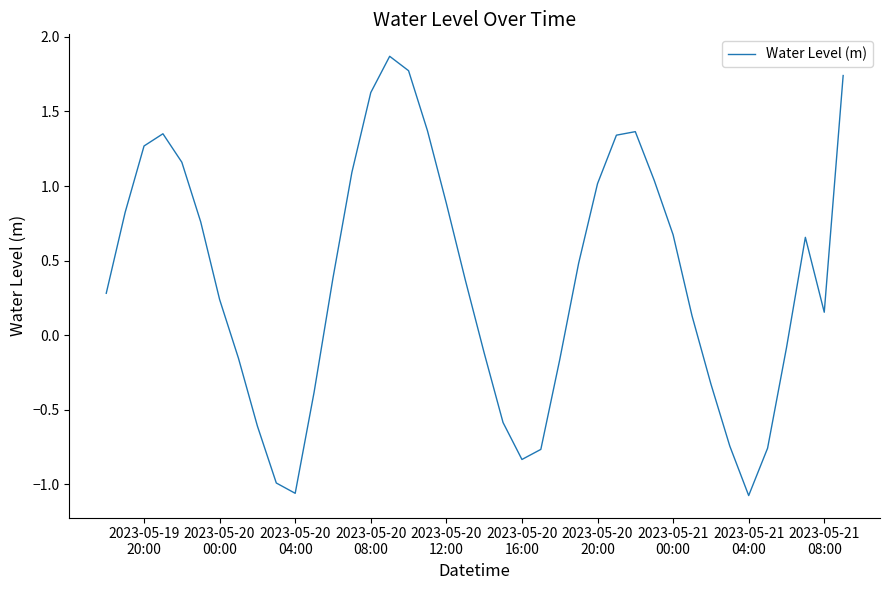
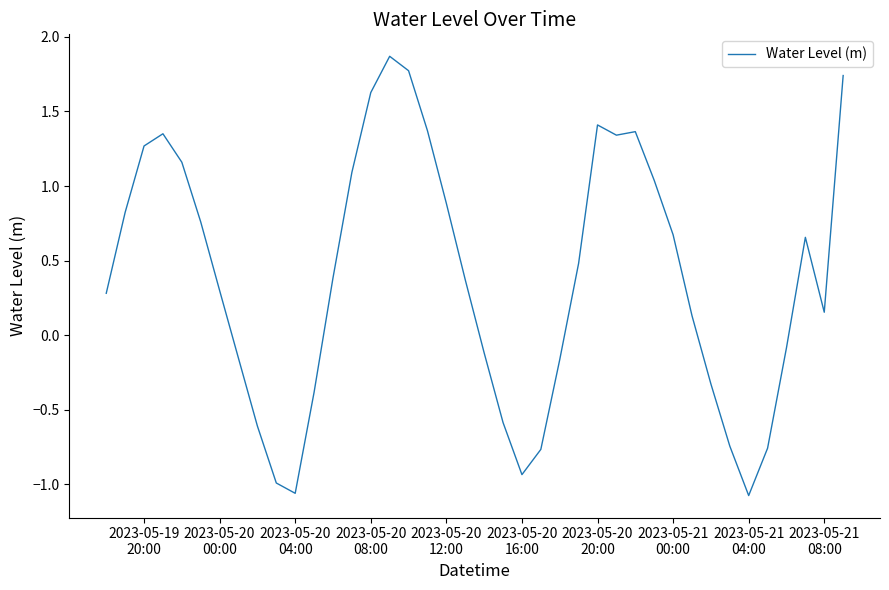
2023-05-20 00:00: 0.24 -> 0.30
2023-05-20 16:00: -0.83 -> -0.93
2023-05-20 20:00: 1.02 -> 1.41
